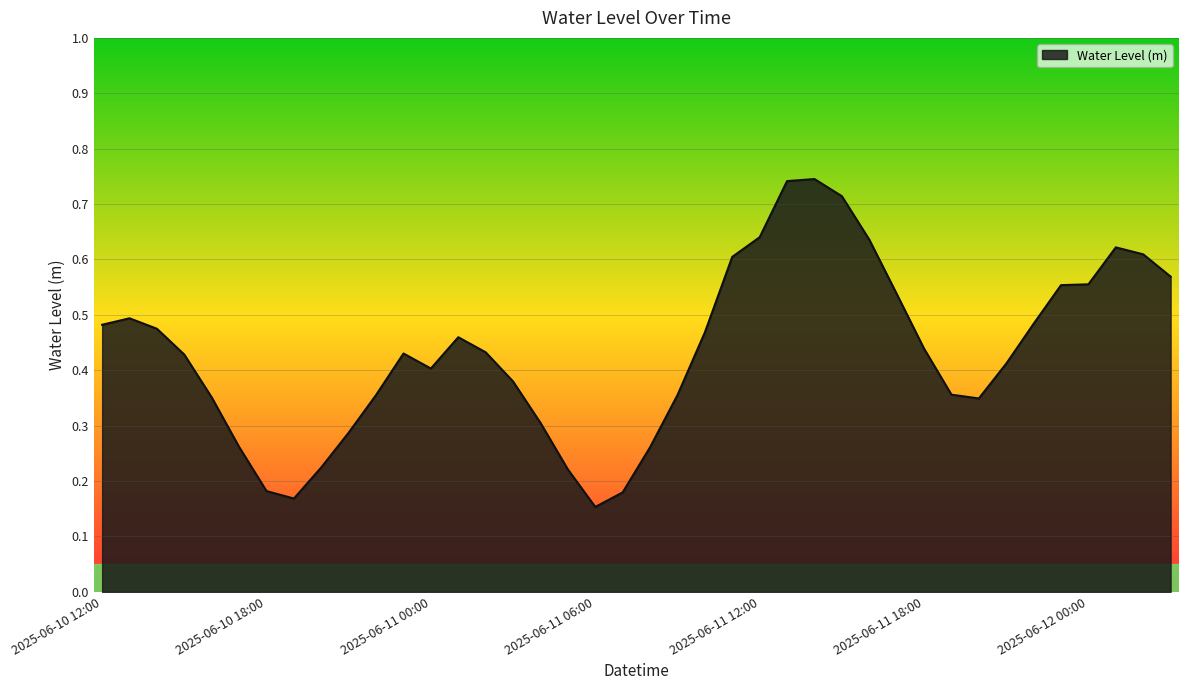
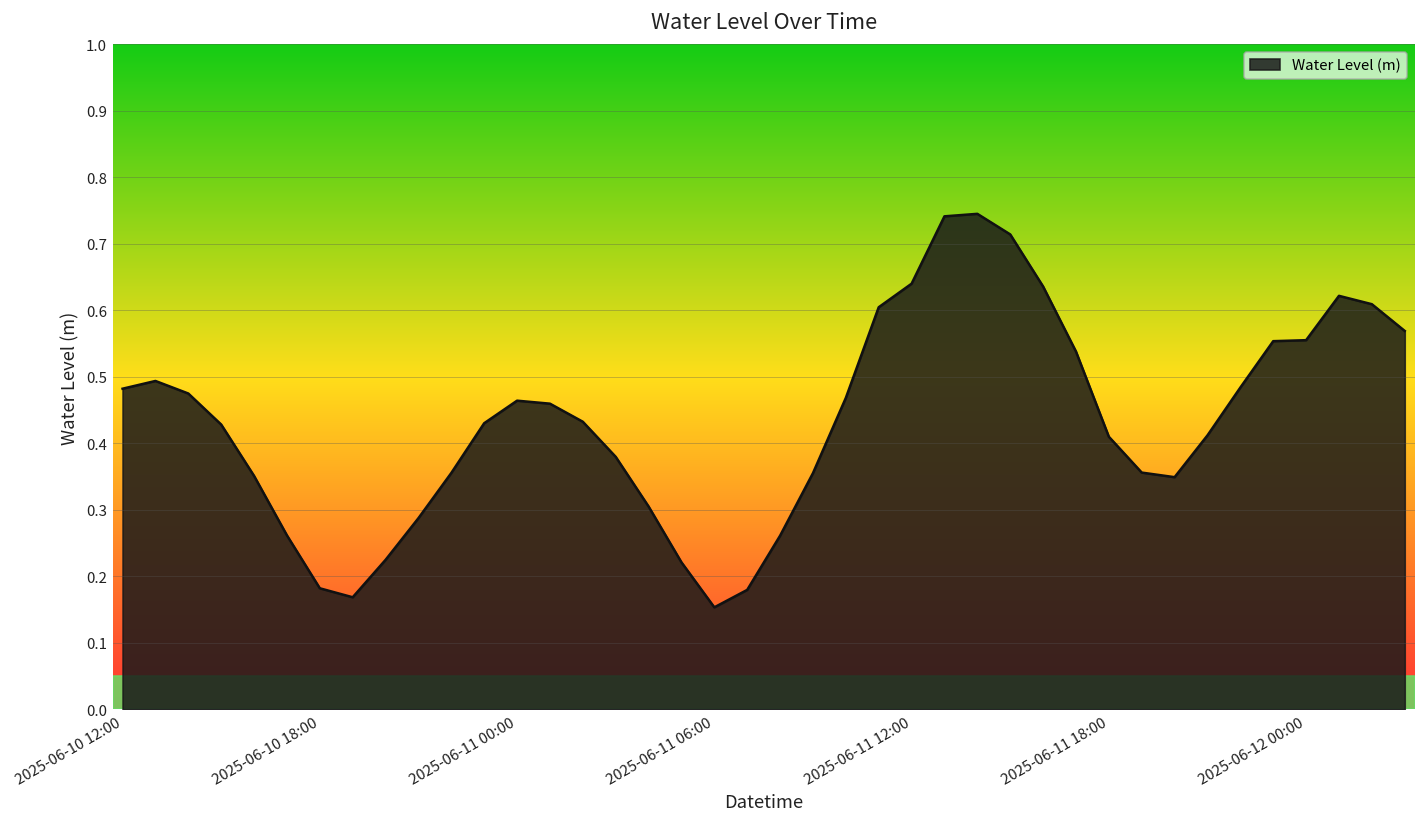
2025-06-11 00:00: 0.40 -> 0.46
2025-06-11 18:00: 0.44 -> 0.41
